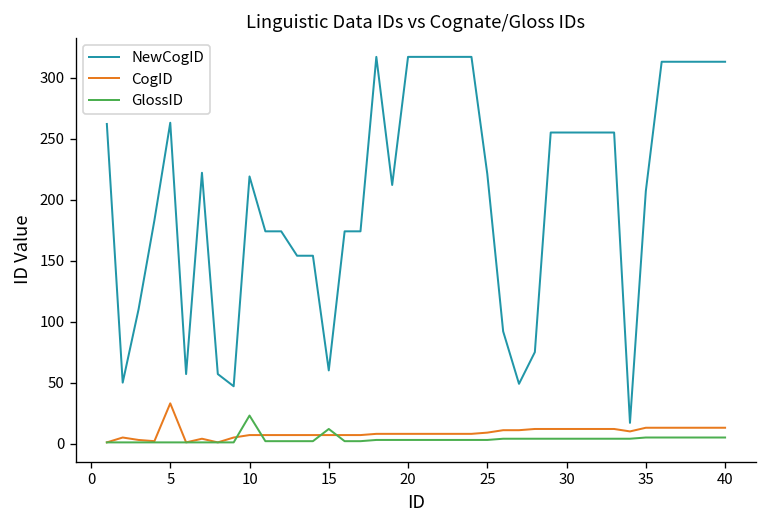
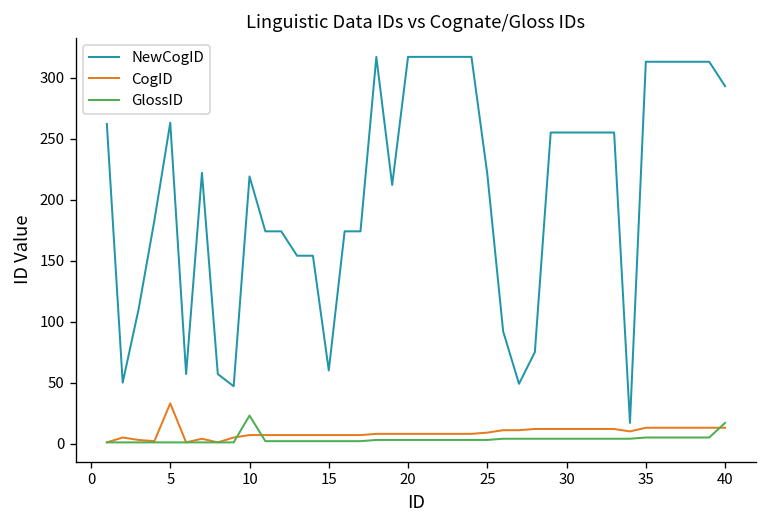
GlossID, 15: 12 -> 2
NewCogID, 35: 207 -> 313
NewCogID, 40: 313 -> 293
GlossID, 40: 5 -> 17
